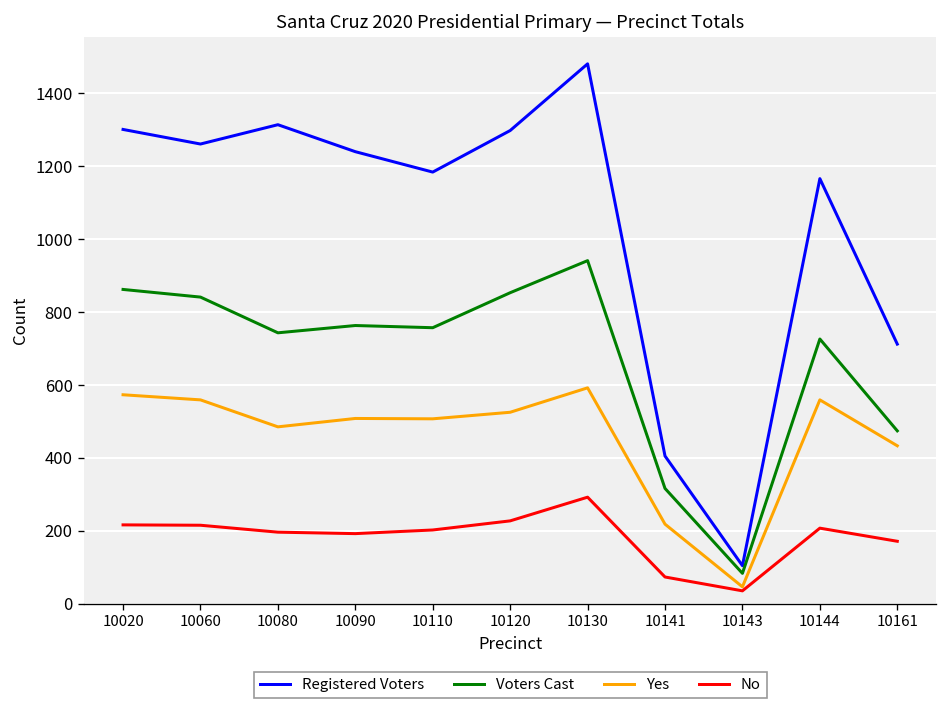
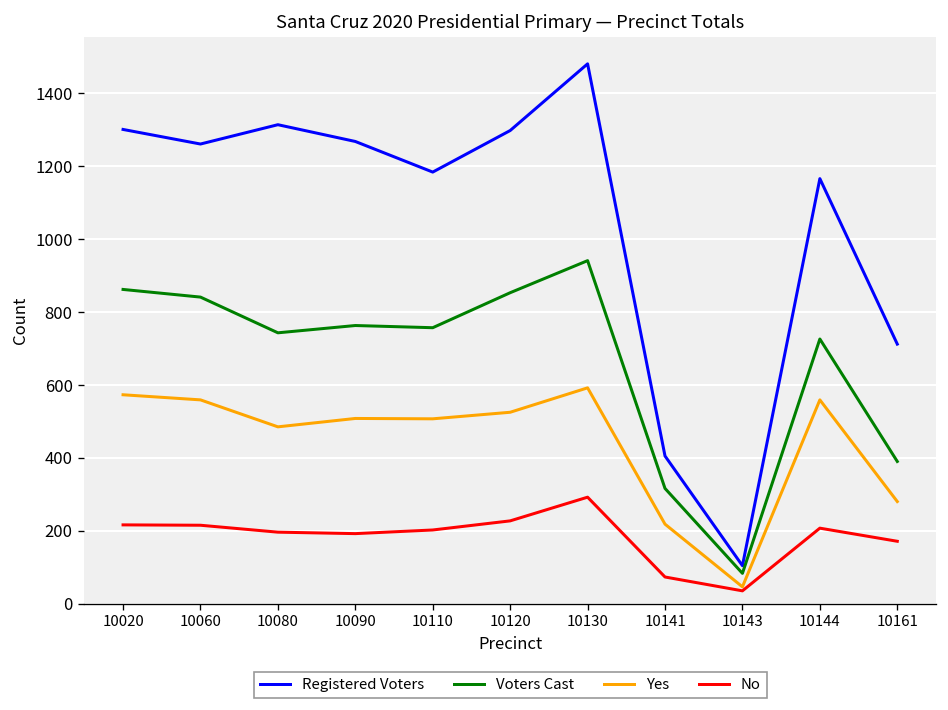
Registered Voters, 10090: 1240 -> 1270
Voters Cast, 10161: 470 -> 390
Yes, 10161: 430 -> 280
